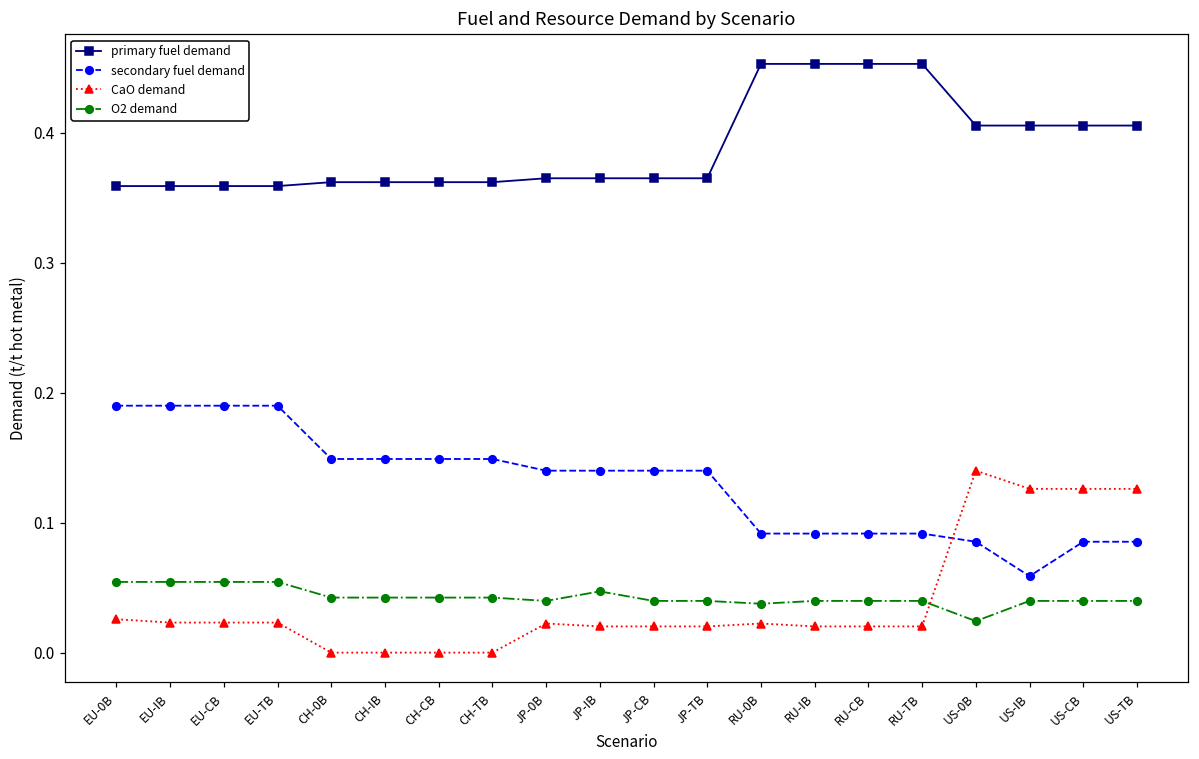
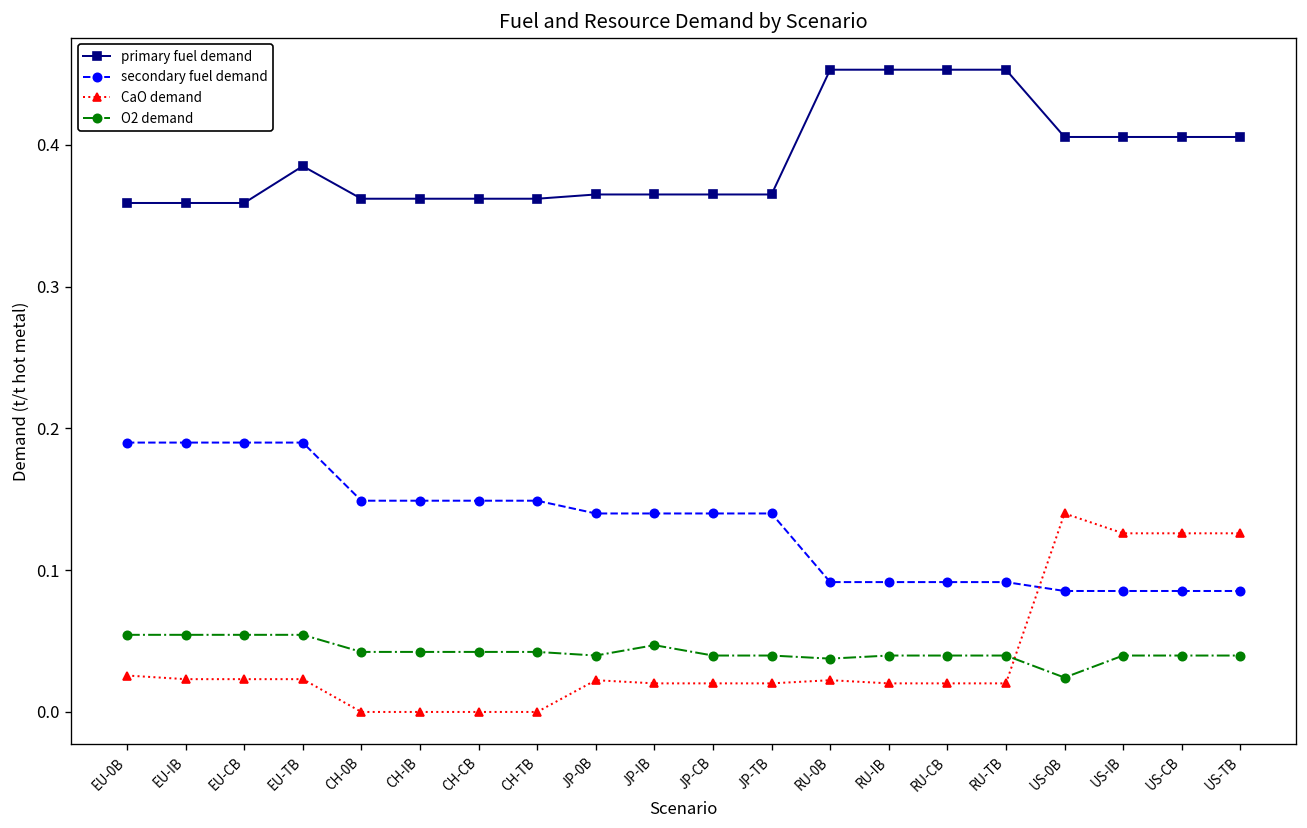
primary fuel demand, EU-TB: 0.359 -> 0.385
secondary fuel demand, US-IB: 0.059 -> 0.085
